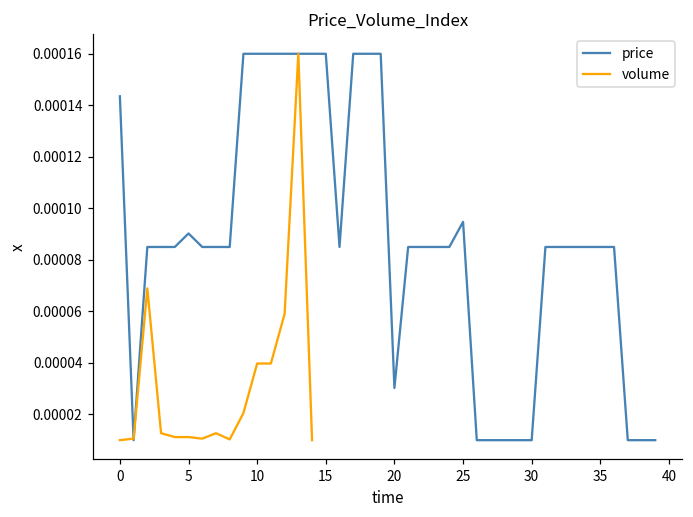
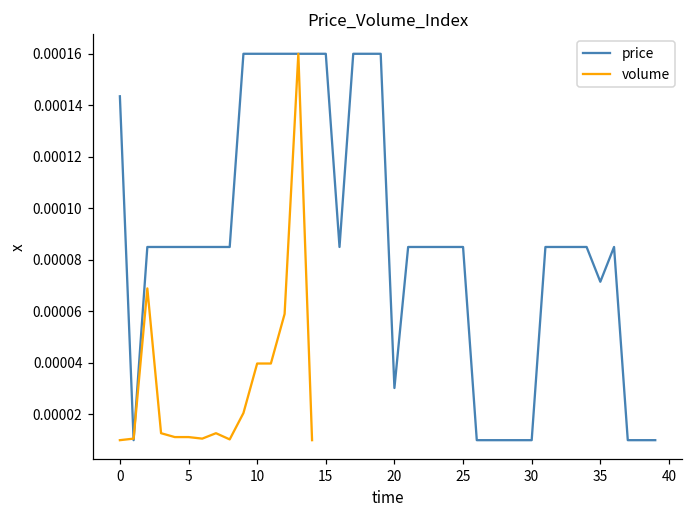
price, 5: 0.000090 -> 0.000085
price, 25: 0.000095 -> 0.000085
price, 35: 0.000085 -> 0.000071
